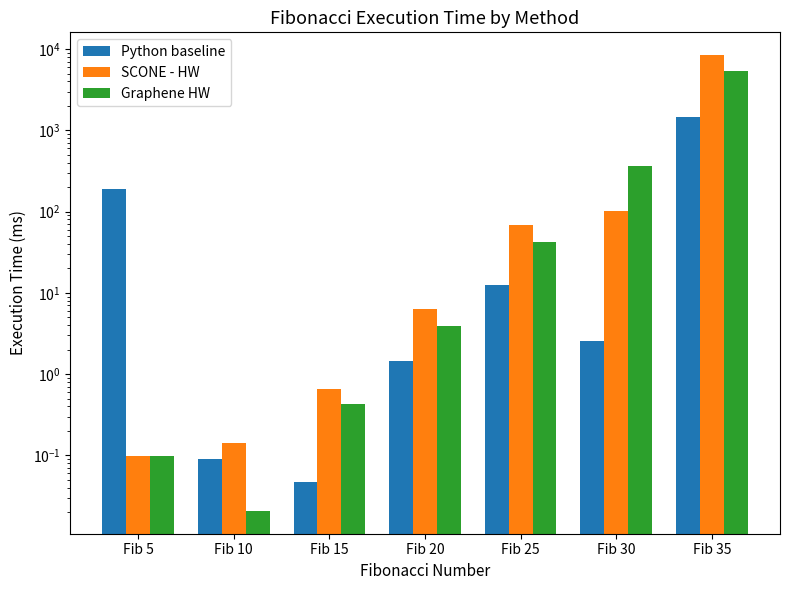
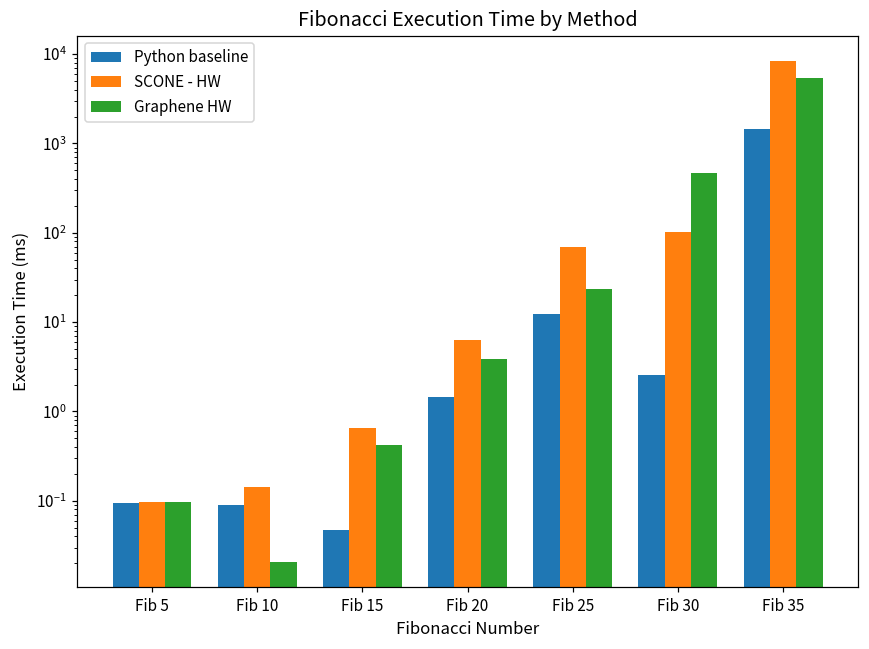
Python baseline, Fib 5: 190 -> 0.09
Graphene HW, Fib 25: 40 -> 23
Graphene HW, Fib 30: 400 -> 500
